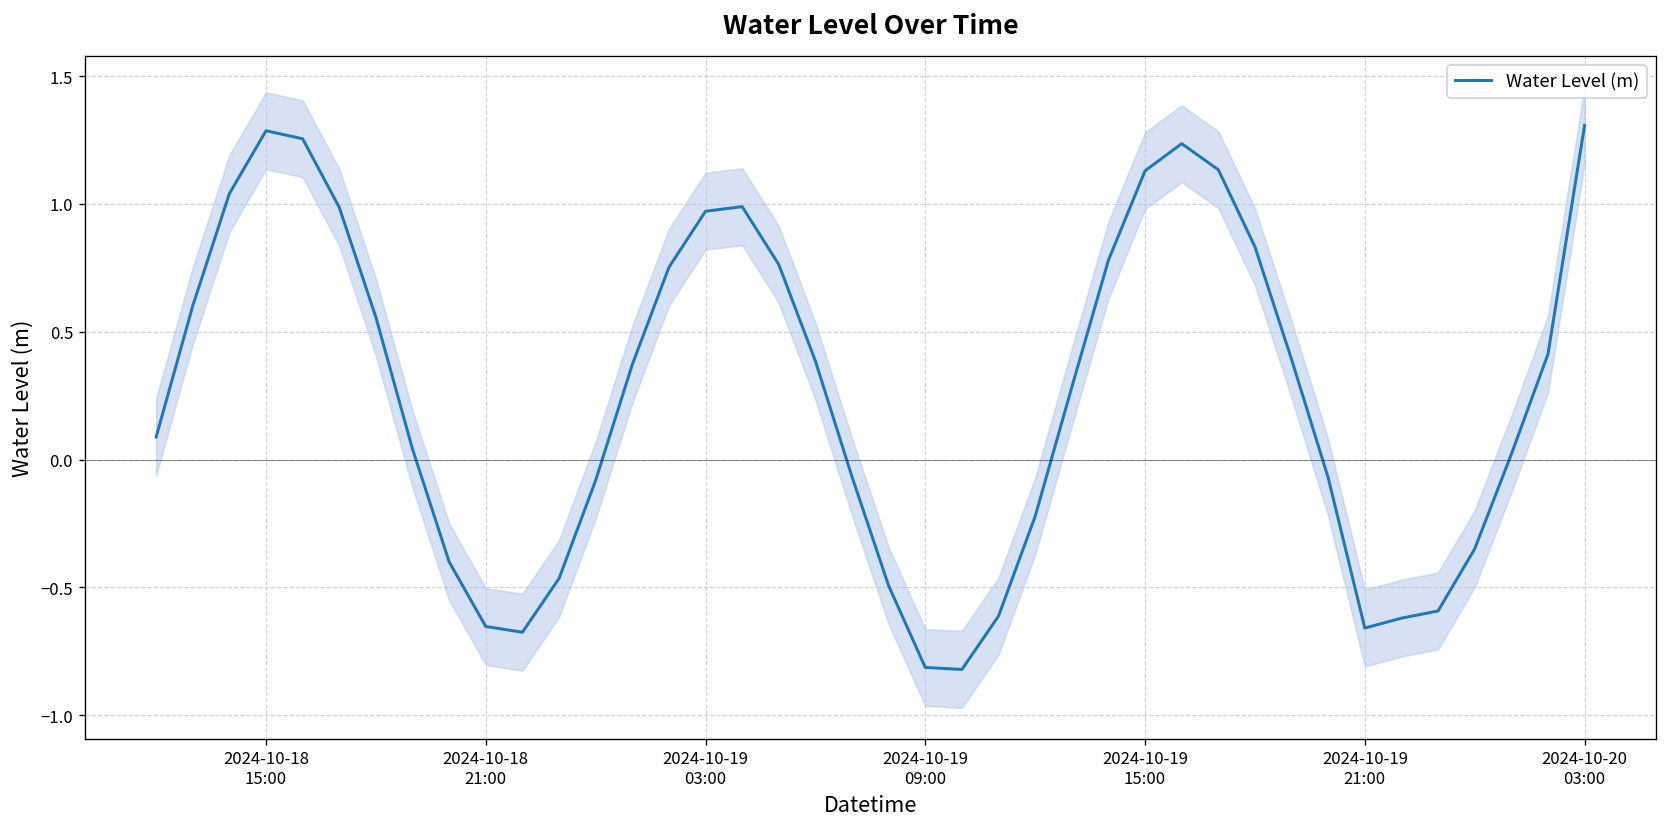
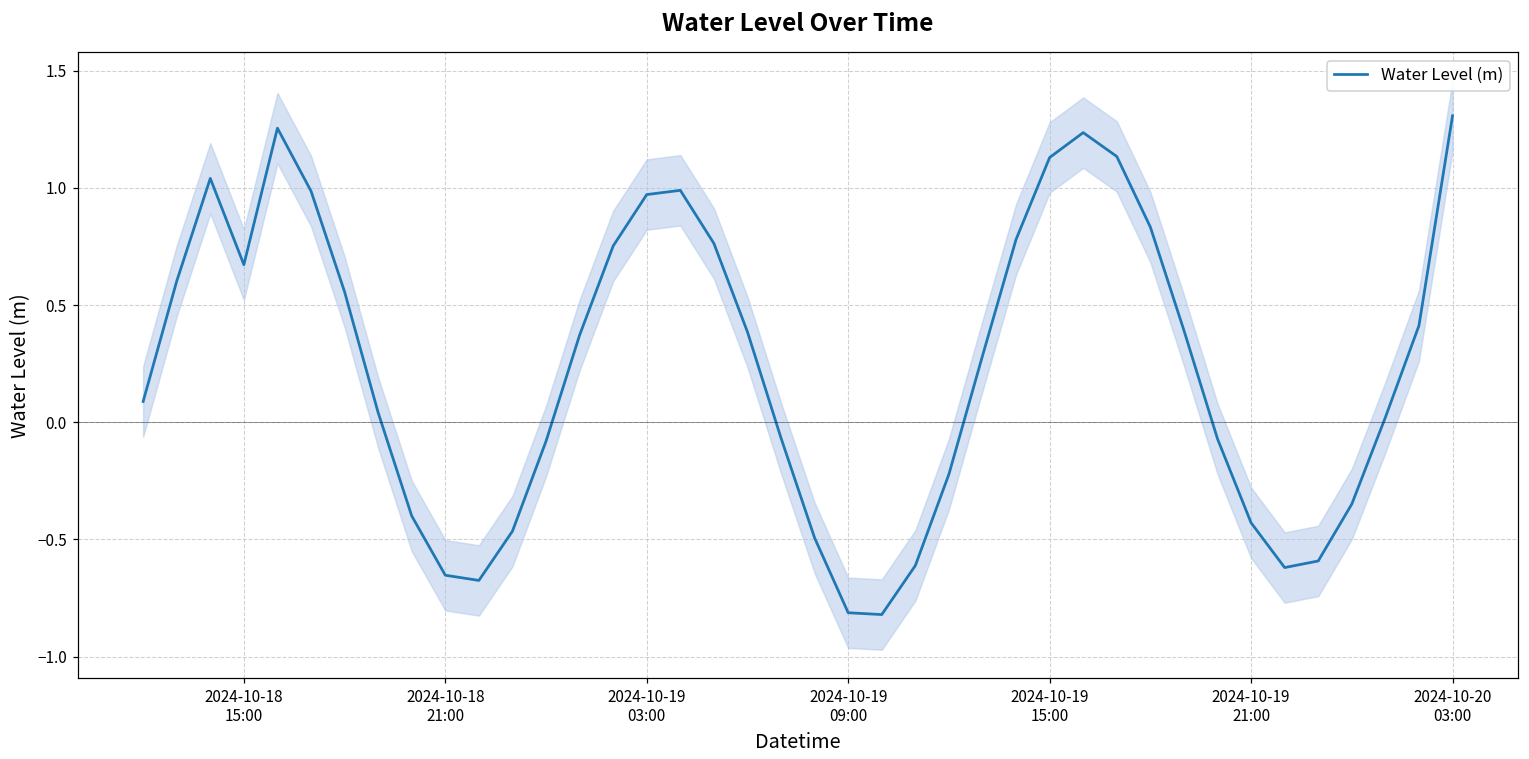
Water Level (m), 2024-10-18 15:00: 1.29 -> 0.67
Water Level (m), 2024-10-19 21:00: -0.66 -> -0.43
